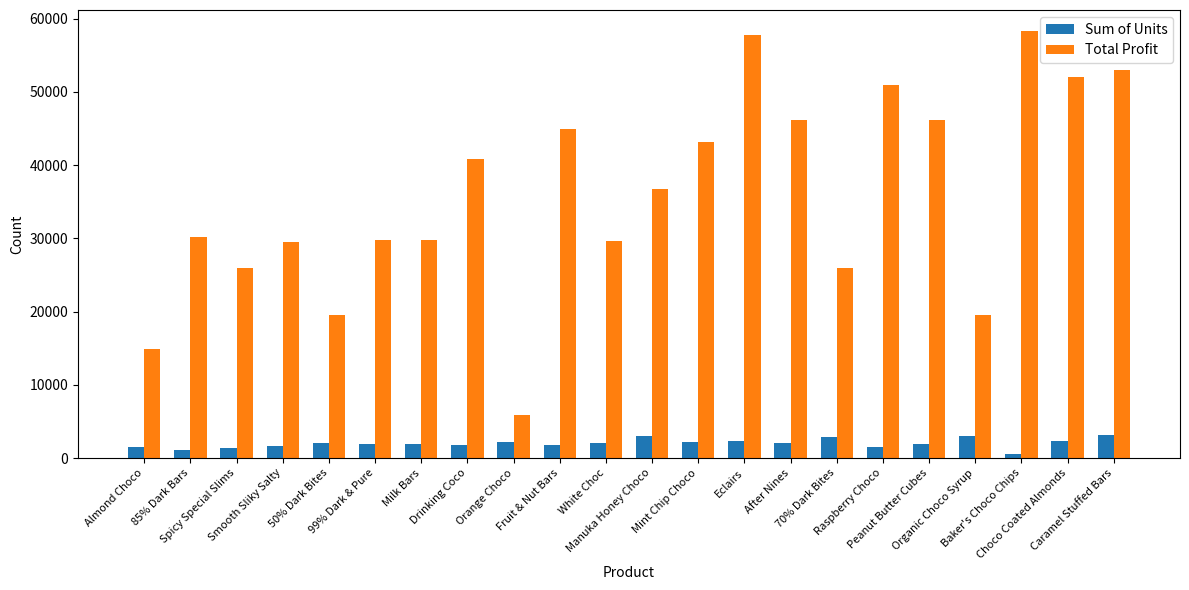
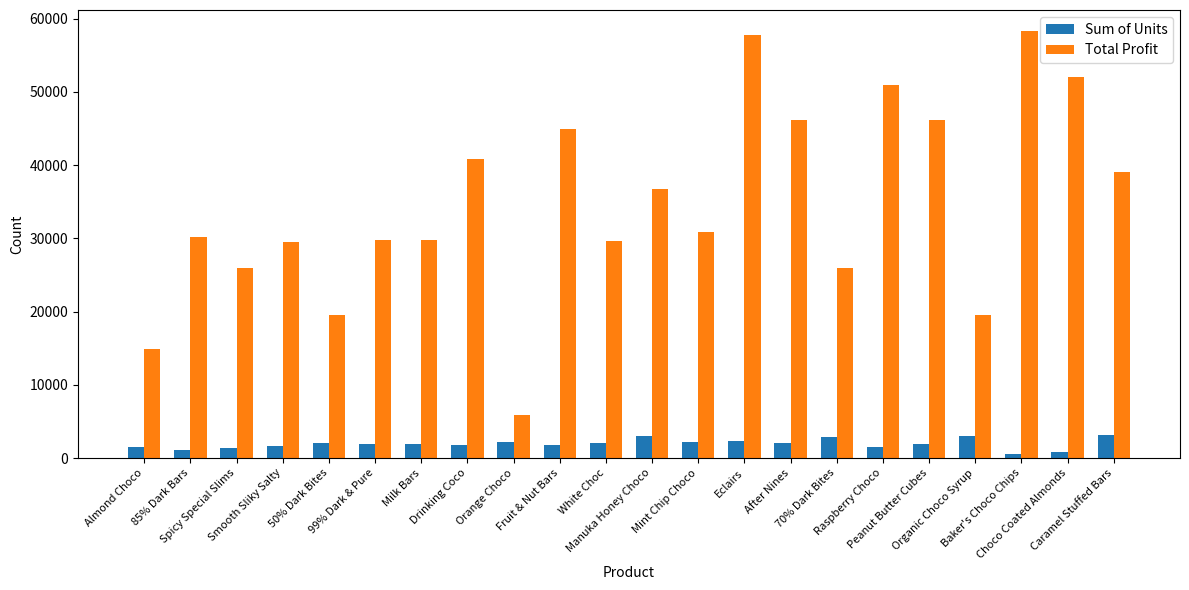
Total Profit, Mint Chip Choco: 43000 -> 31000
Sum of Units, Choco Coated Almonds: 2000 -> 1000
Total Profit, Caramel Stuffed Bars: 53000 -> 39000
